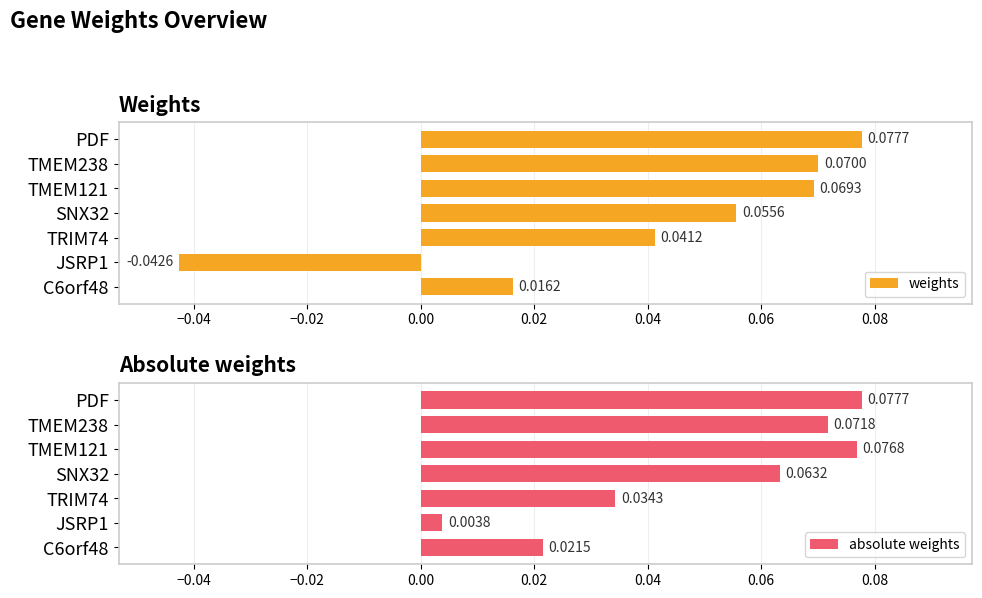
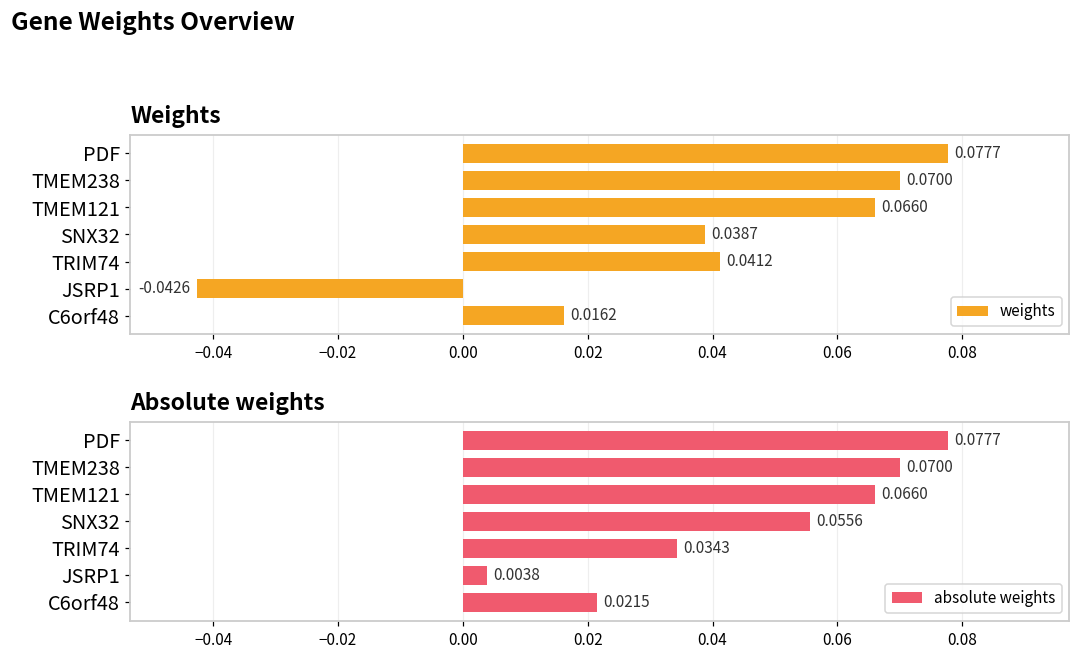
Weights, TMEM121: 0.0693 -> 0.0660
Weights, SNX32: 0.0556 -> 0.0387
Absolute weights, TMEM238: 0.0718 -> 0.0700
Absolute weights, TMEM121: 0.0768 -> 0.0660
Absolute weights, SNX32: 0.0632 -> 0.0556
